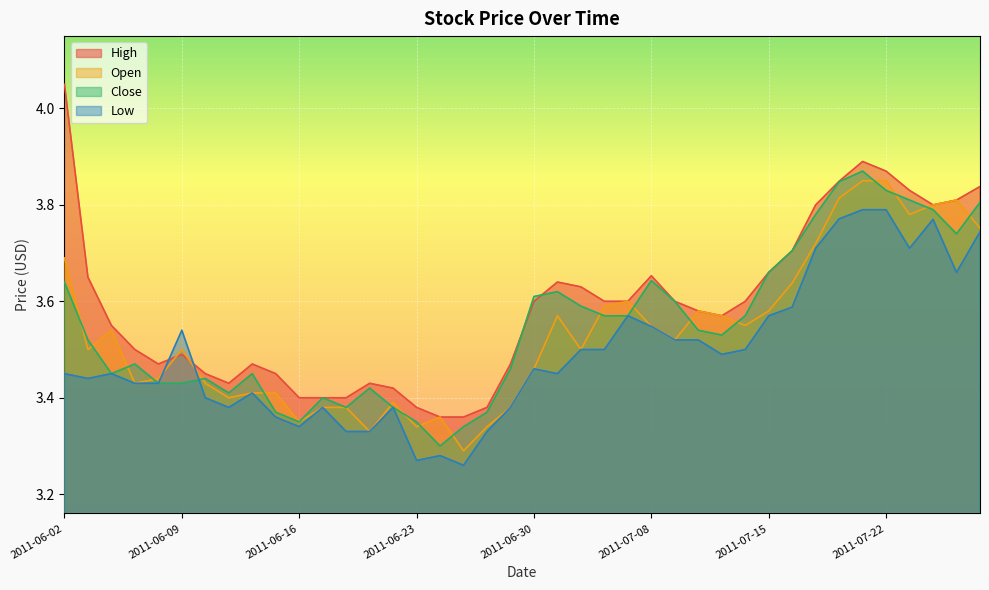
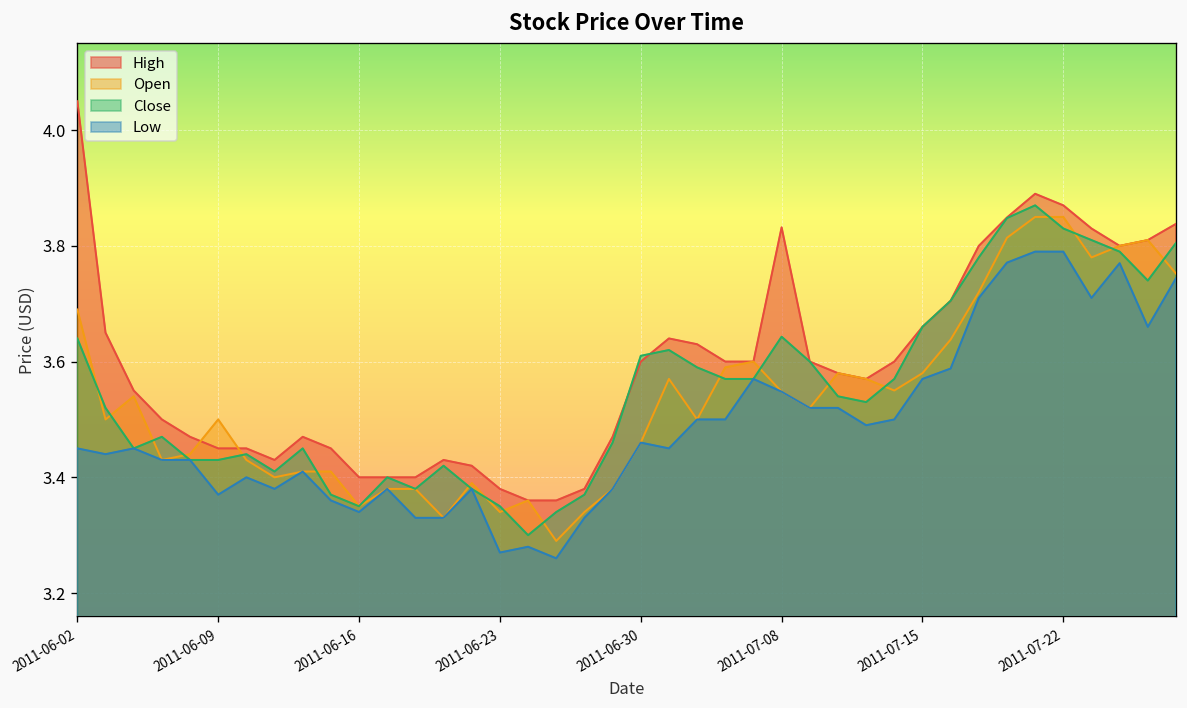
High, 2011-06-09: 3.49 -> 3.45
Low, 2011-06-09: 3.54 -> 3.37
High, 2011-07-08: 3.65 -> 3.83
